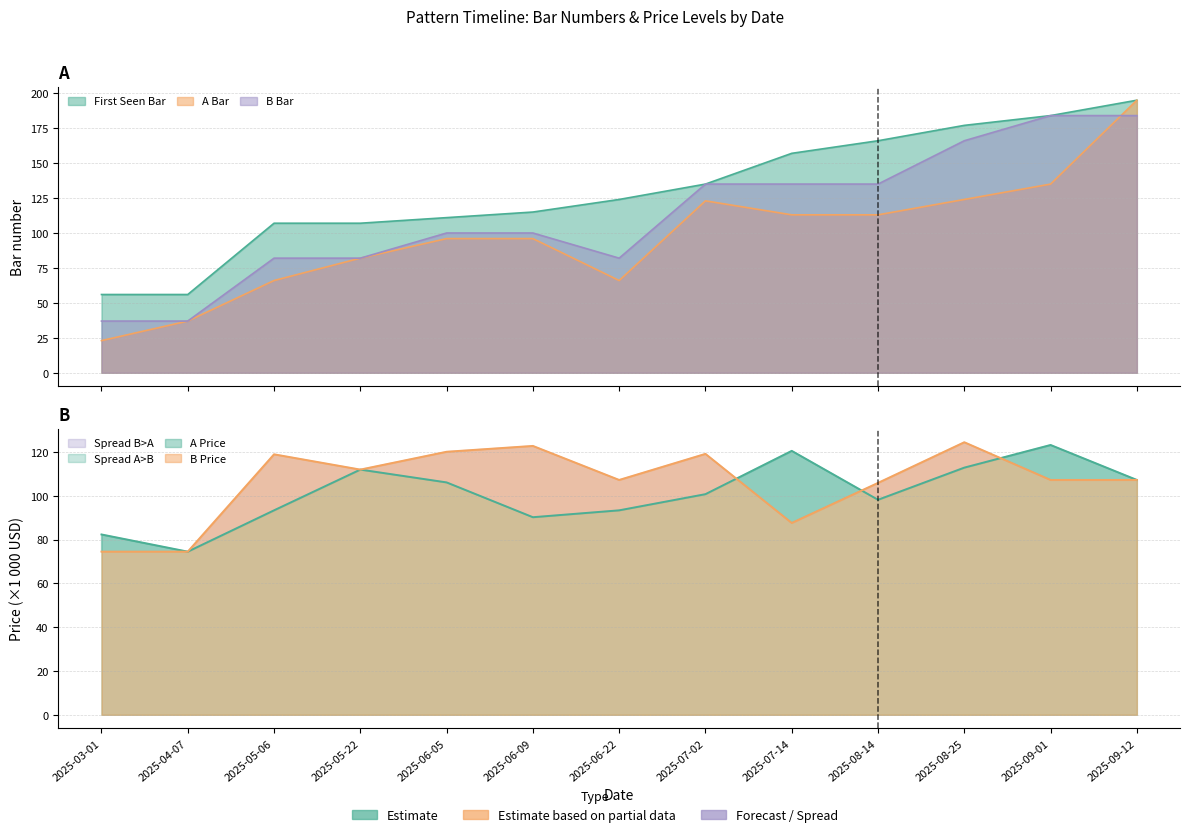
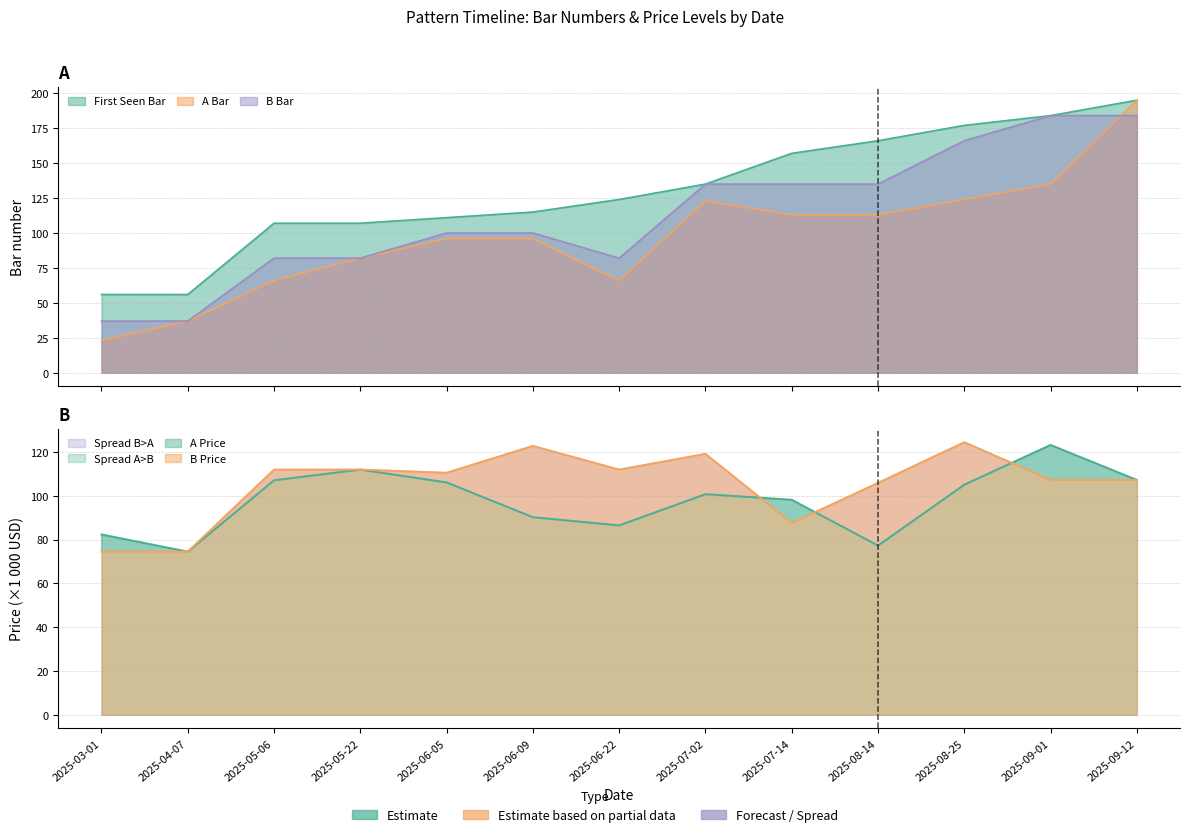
B, A Price, 2025-05-06: 93 -> 107
B, B Price, 2025-05-06: 119 -> 112
B, B Price, 2025-06-05: 120 -> 111
B, A Price, 2025-06-22: 93 -> 87
B, B Price, 2025-06-22: 107 -> 112
B, A Price, 2025-07-14: 121 -> 98
B, A Price, 2025-08-14: 98 -> 77
B, A Price, 2025-08-25: 113 -> 105
